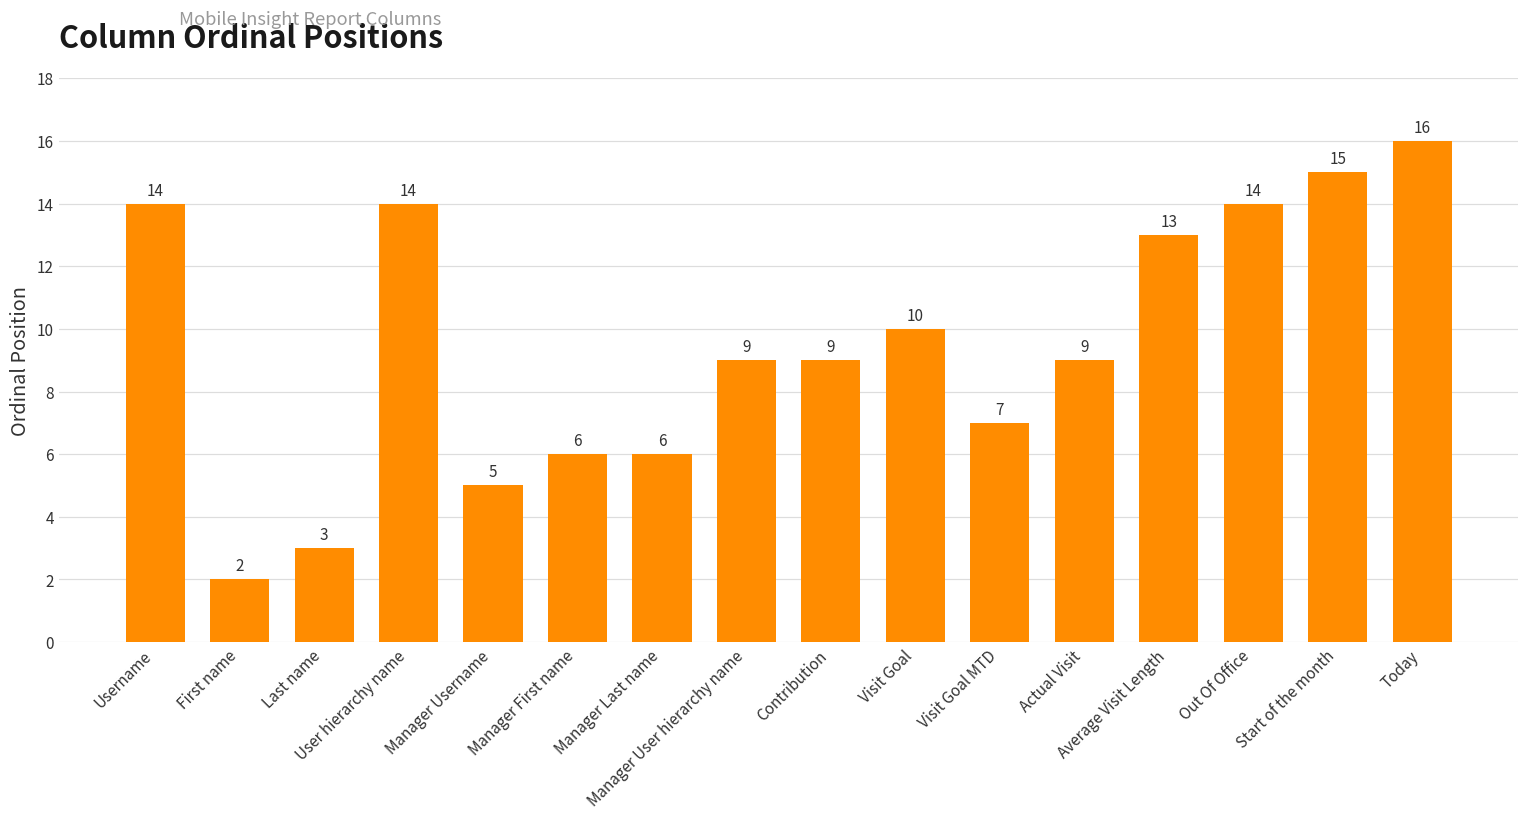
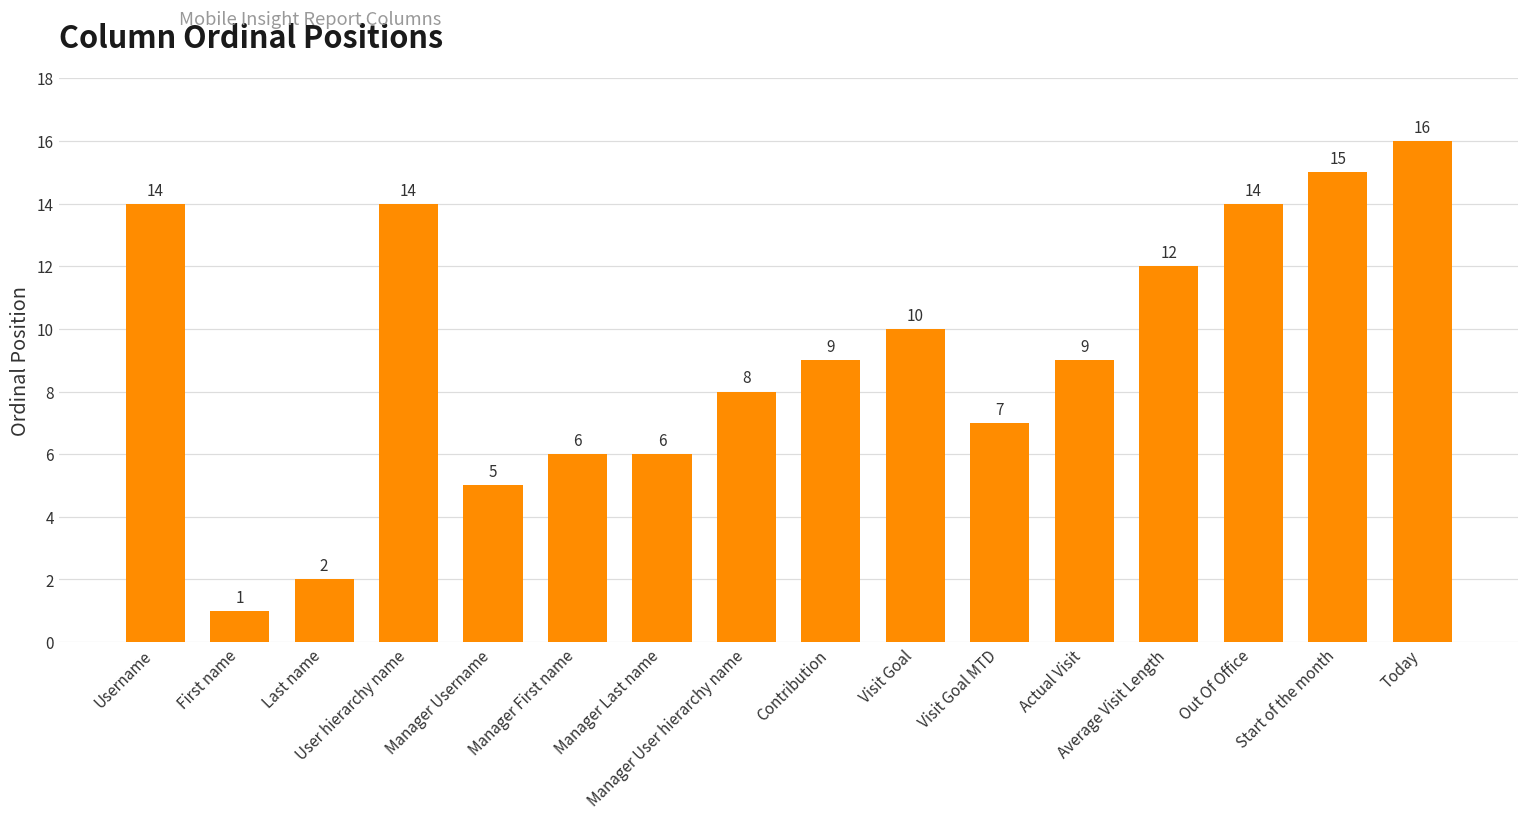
First name: 2 -> 1
Last name: 3 -> 2
Manager User hierarchy name: 9 -> 8
Average Visit Length: 13 -> 12
